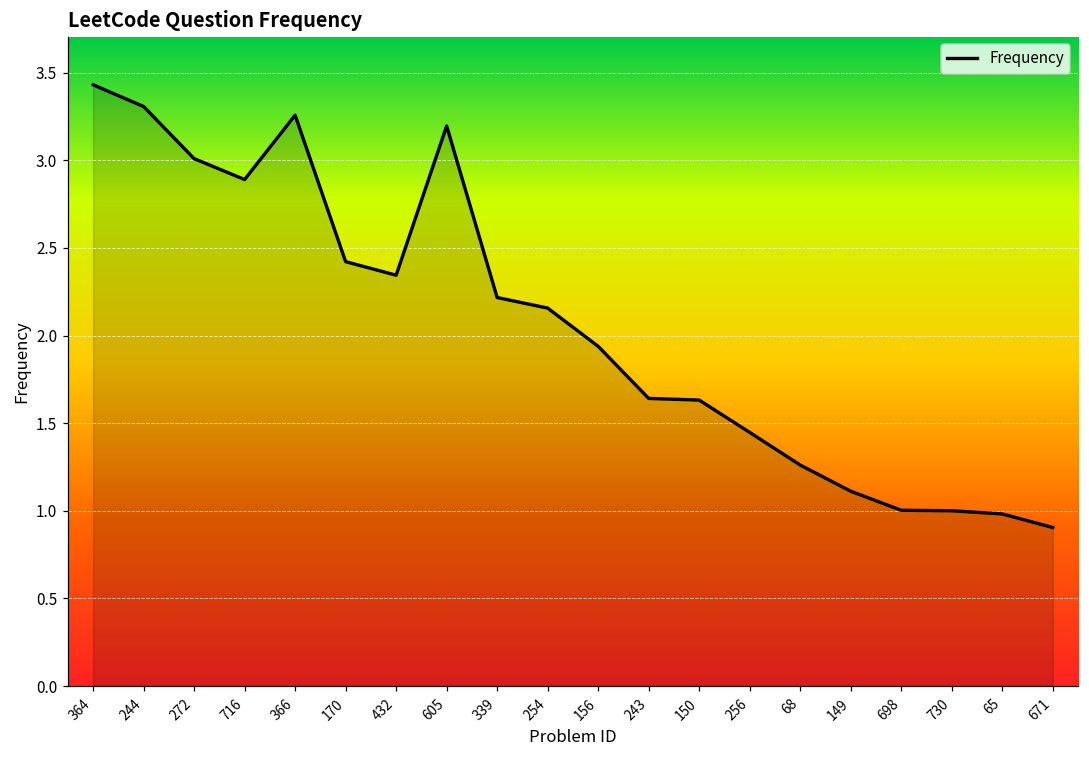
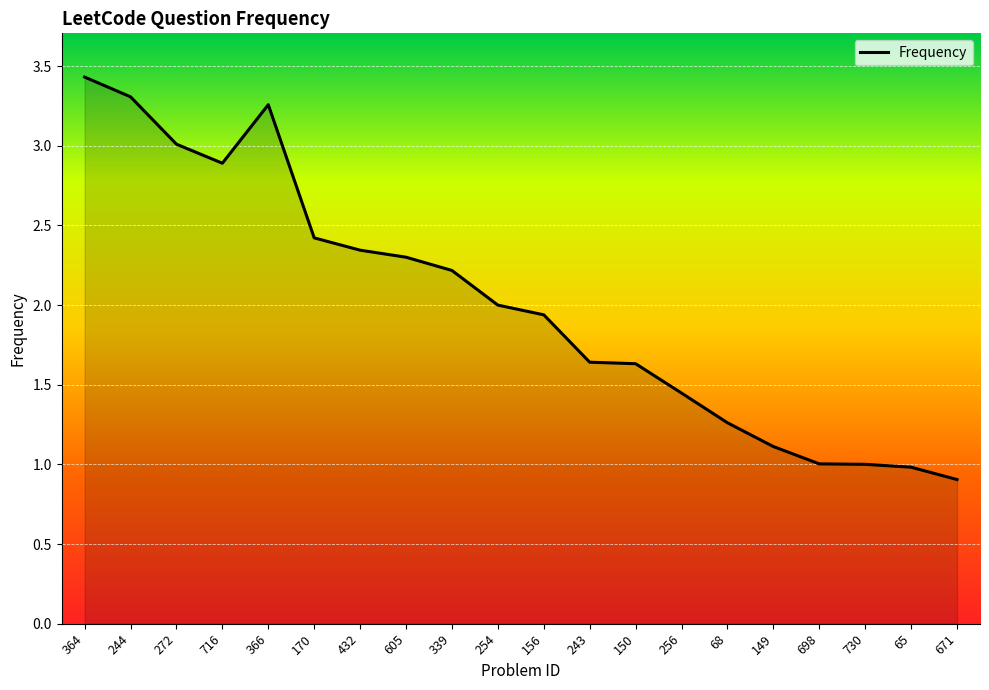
605: 3.20 -> 2.30
254: 2.16 -> 2.00
